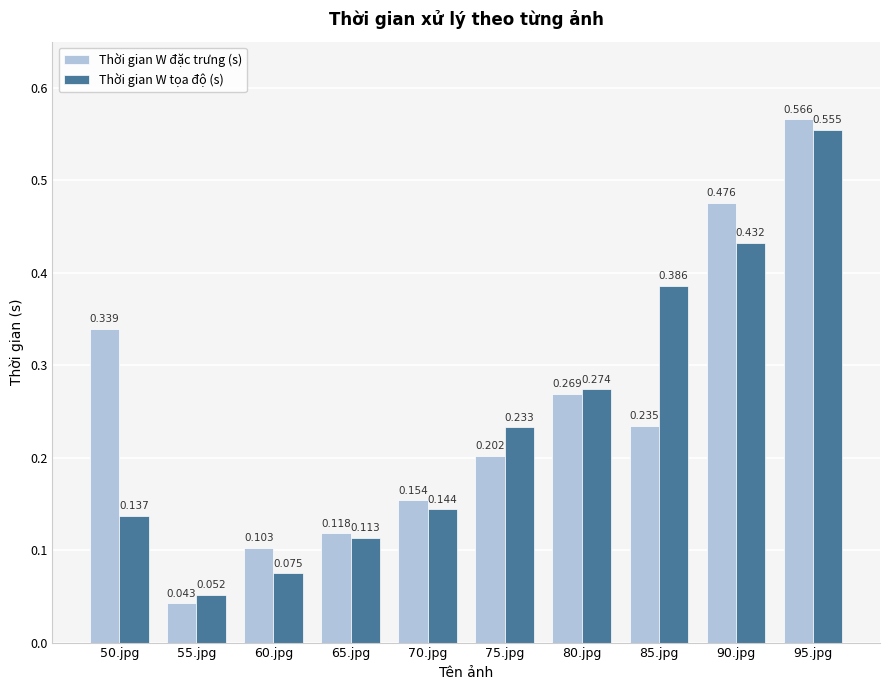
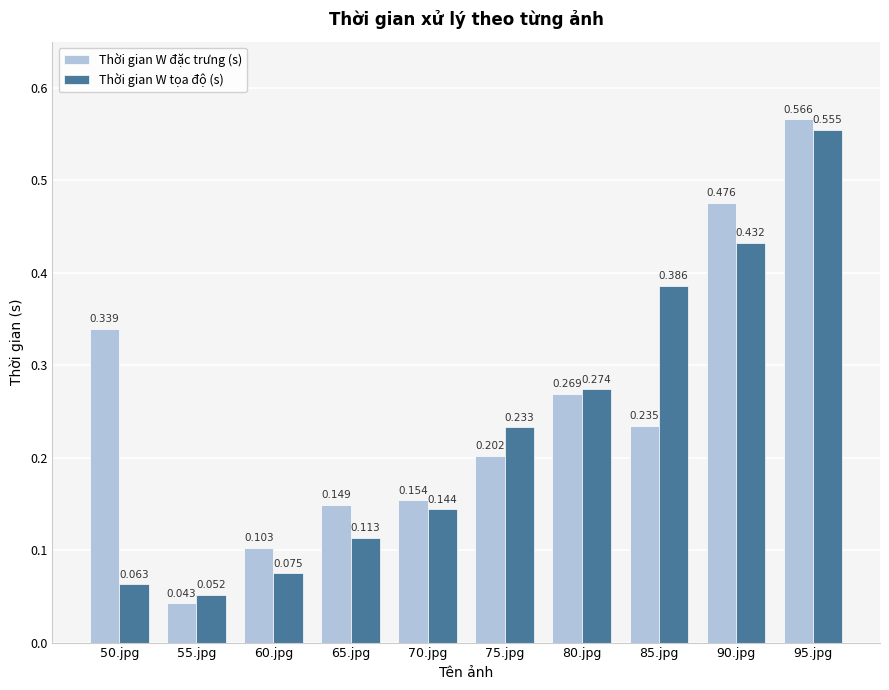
Thời gian W tọa độ (s), 50.jpg: 0.137 -> 0.063
Thời gian W đặc trưng (s), 65.jpg: 0.118 -> 0.149
